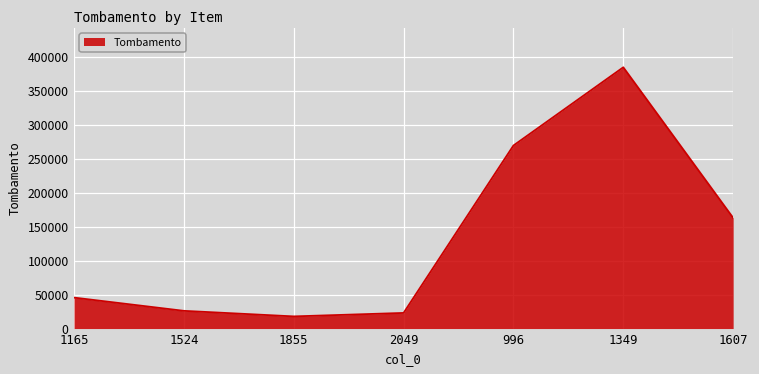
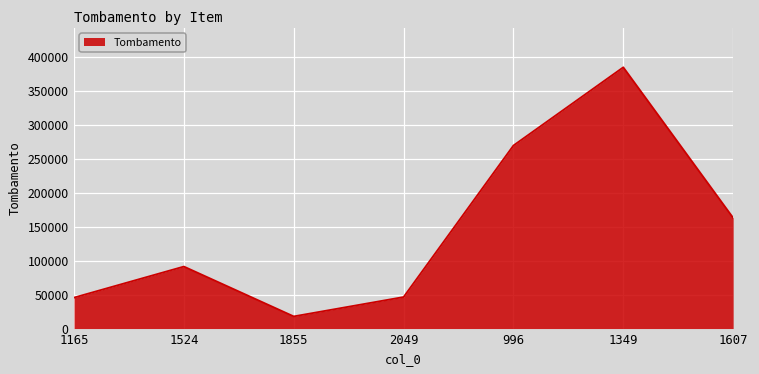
1524: 30000 -> 90000
2049: 20000 -> 50000
